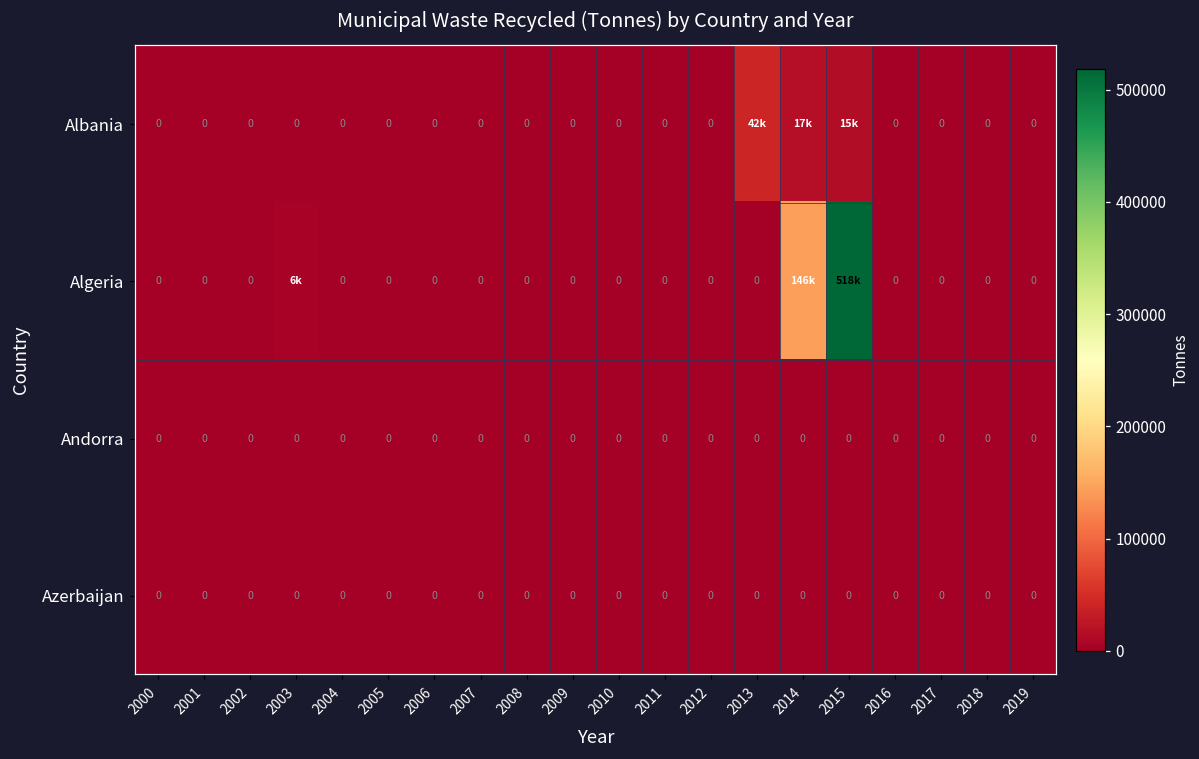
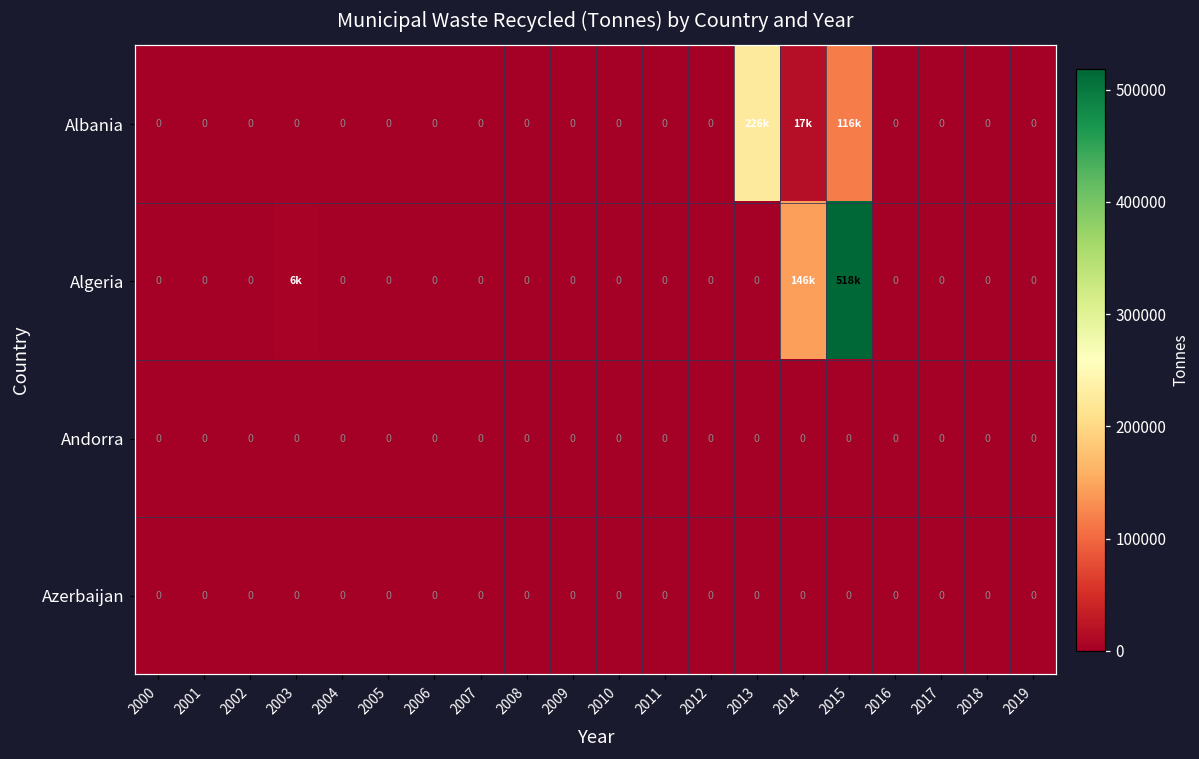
Albania, 2013: 42k -> 226k
Albania, 2015: 15k -> 116k
